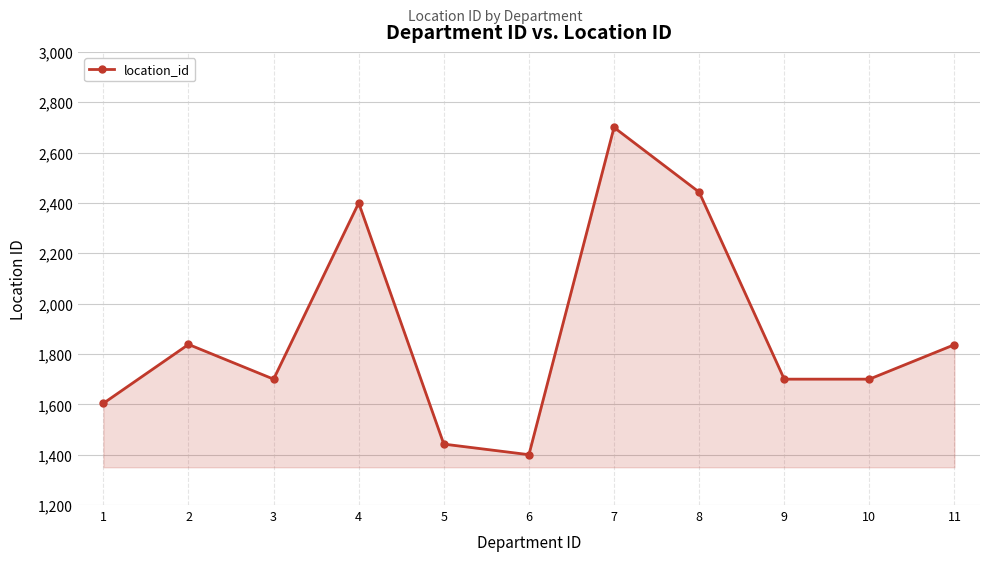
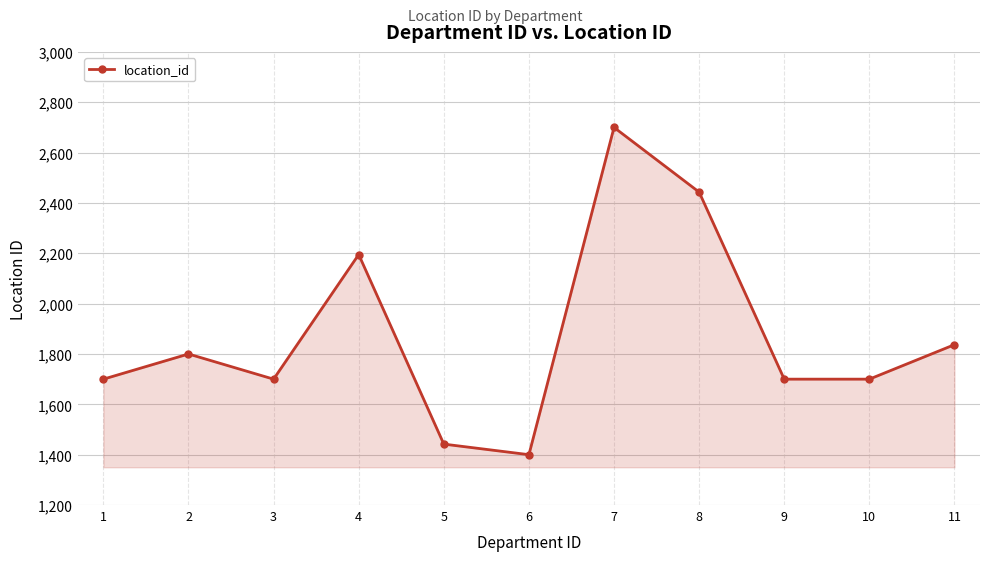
1: 1,600 -> 1,700
2: 1,840 -> 1,800
4: 2,400 -> 2,200
